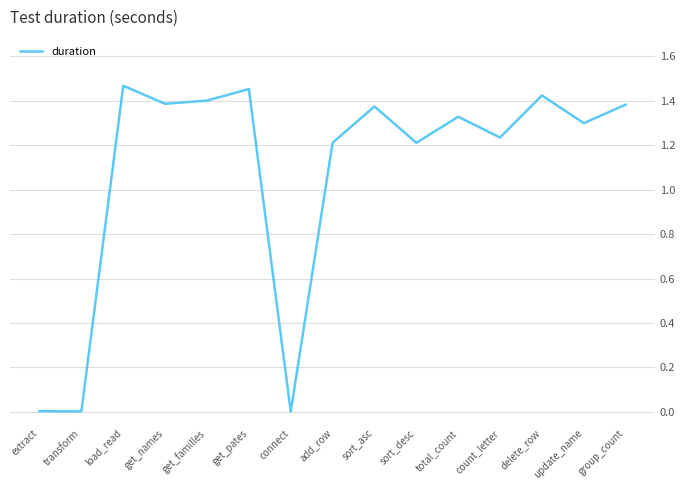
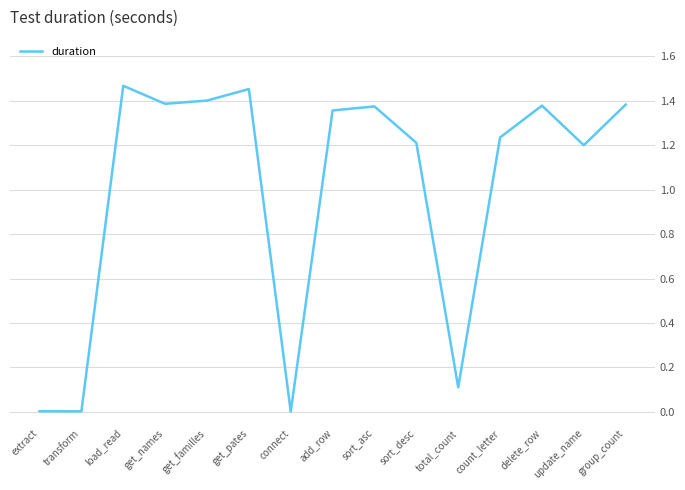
add_row: 1.21 -> 1.36
total_count: 1.33 -> 0.11
delete_row: 1.42 -> 1.38
update_name: 1.30 -> 1.20
